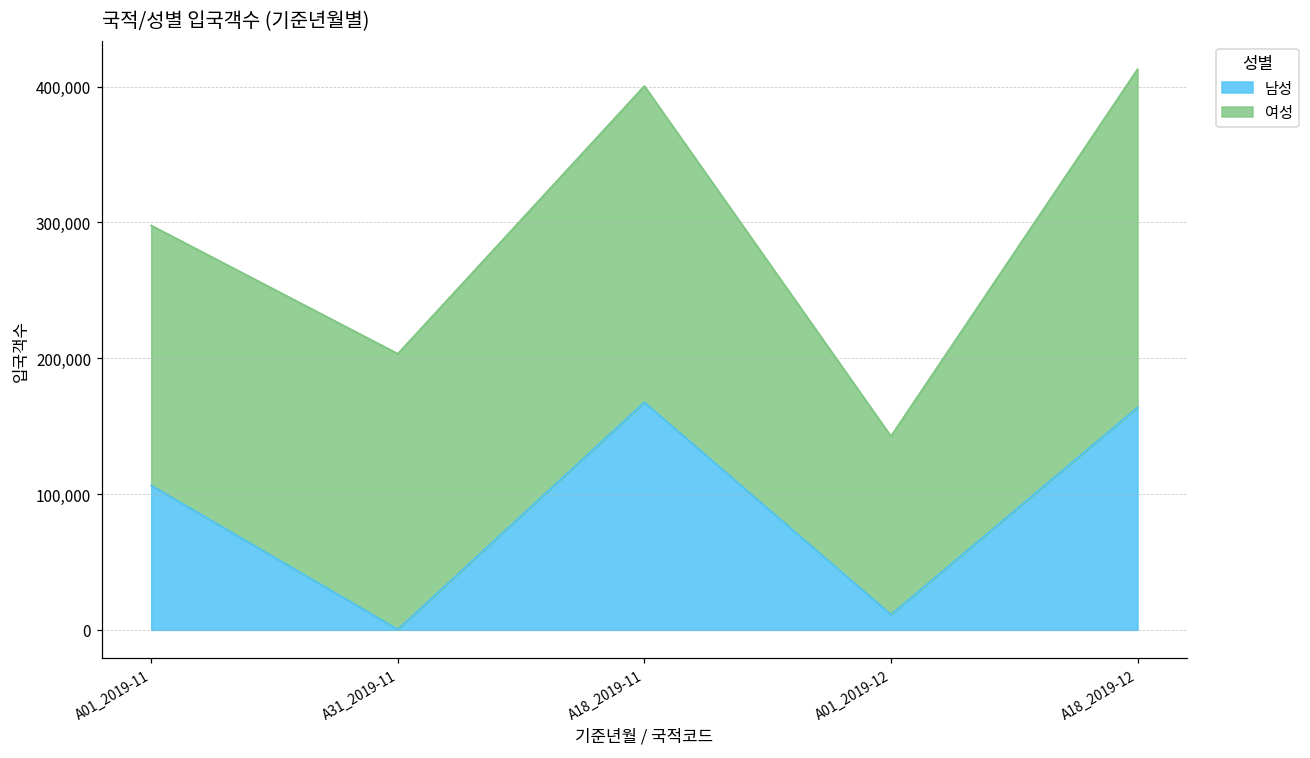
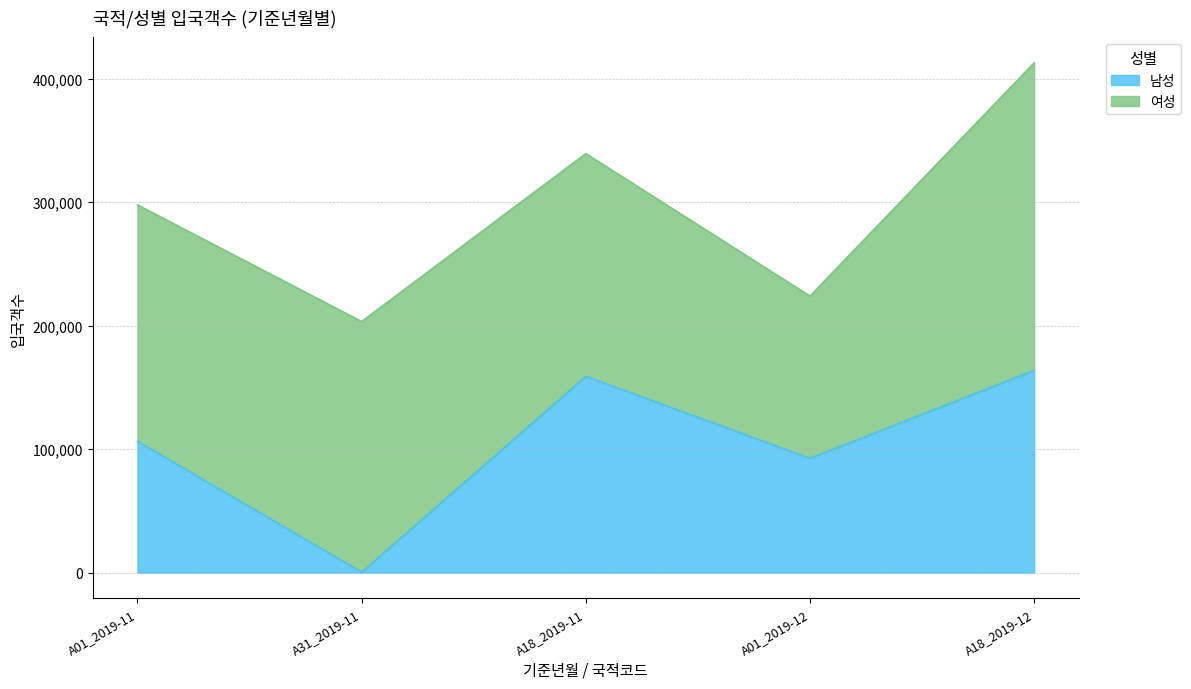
남성, A18_2019-11: 168,000 -> 159,000
여성, A18_2019-11: 233,000 -> 180,000
남성, A01_2019-12: 11,000 -> 93,000
